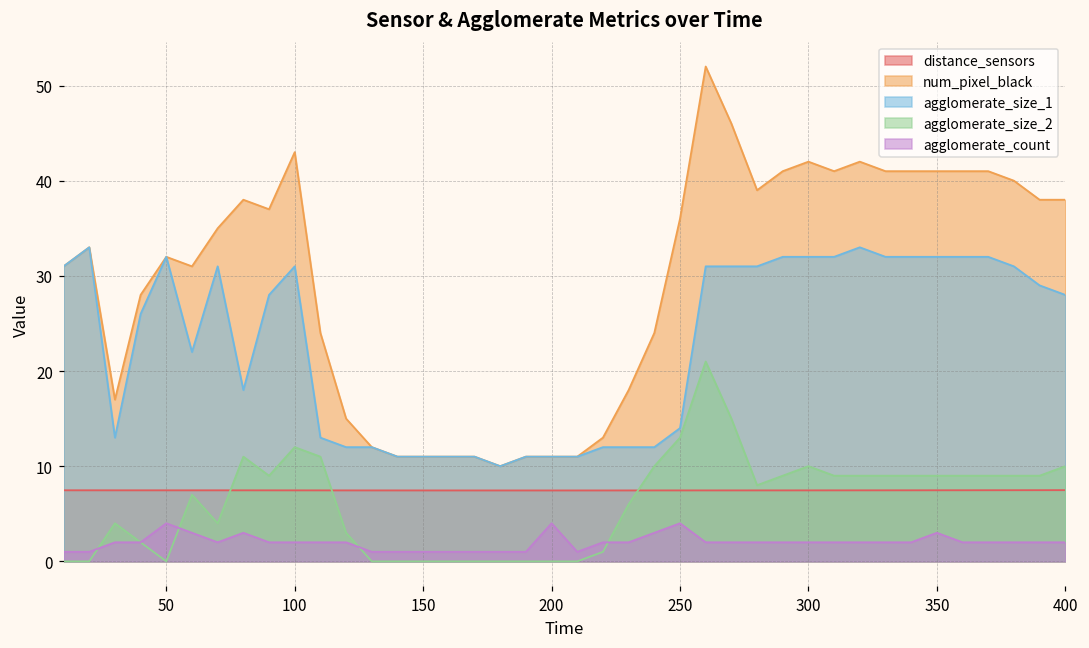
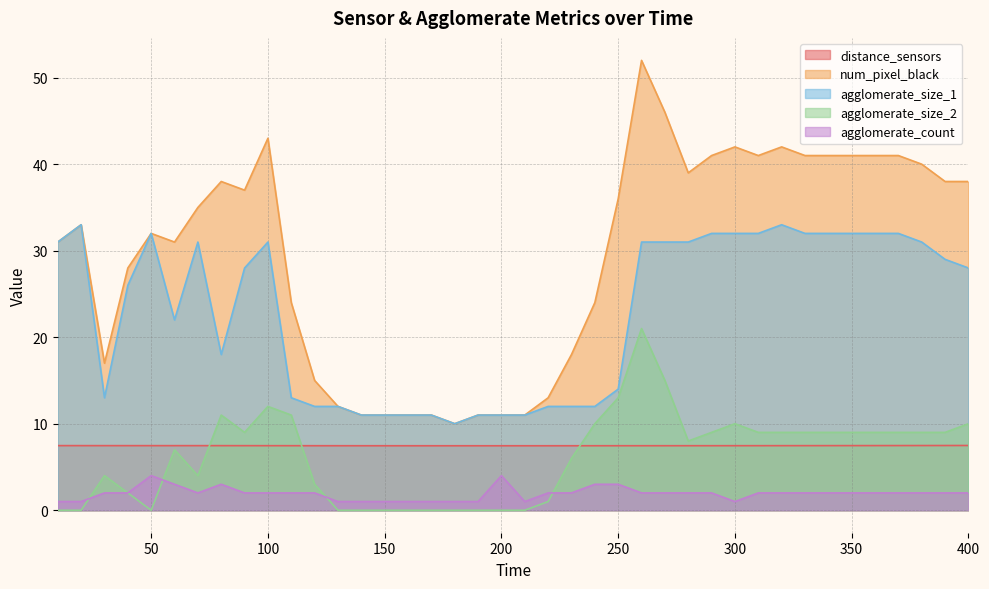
agglomerate_count, 250: 4 -> 3
agglomerate_count, 300: 2 -> 1
agglomerate_count, 350: 3 -> 2
